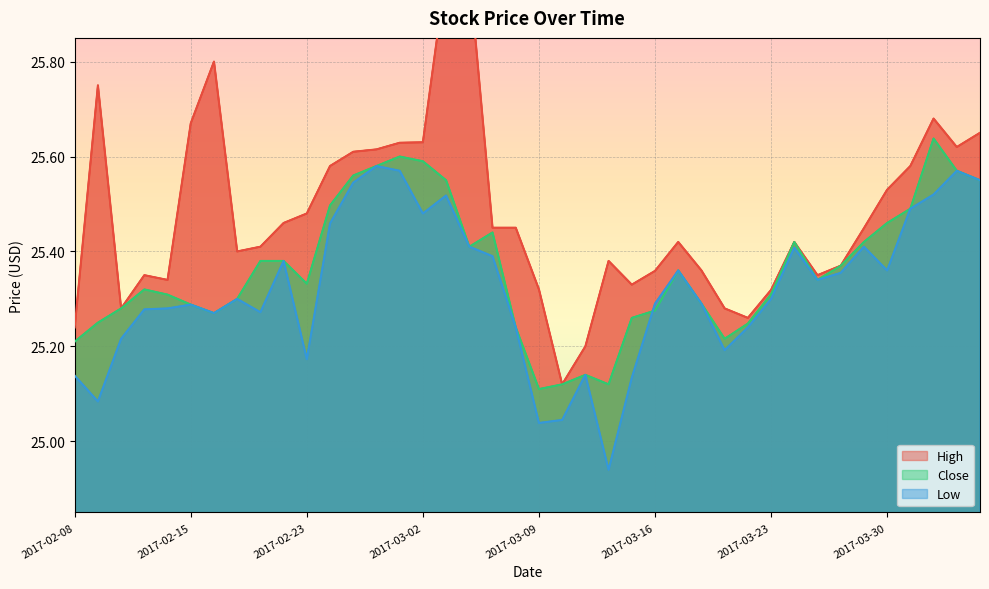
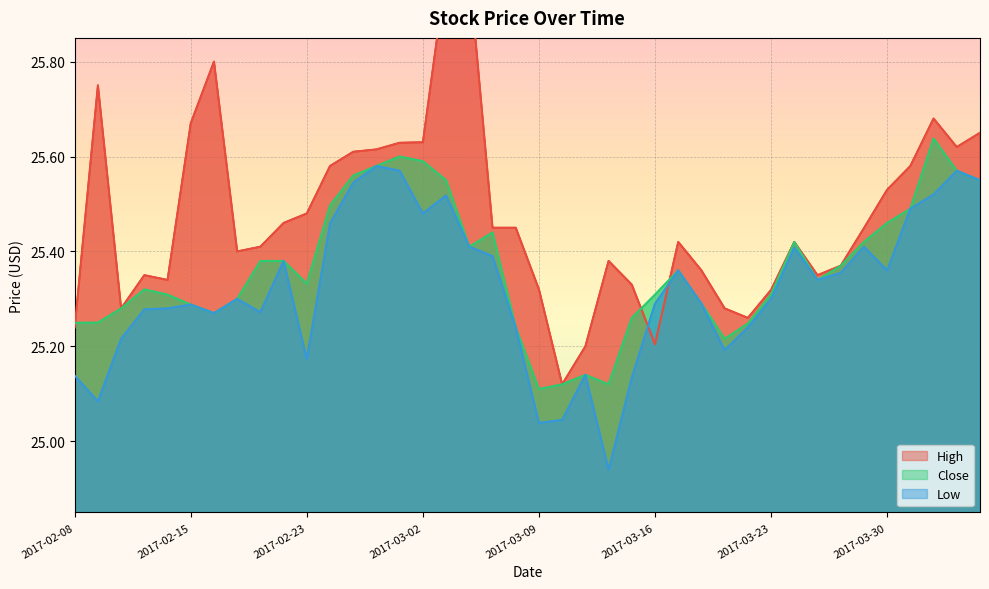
Close, 2017-02-08: 25.21 -> 25.25
High, 2017-03-16: 25.36 -> 25.20
Close, 2017-03-16: 25.28 -> 25.31
